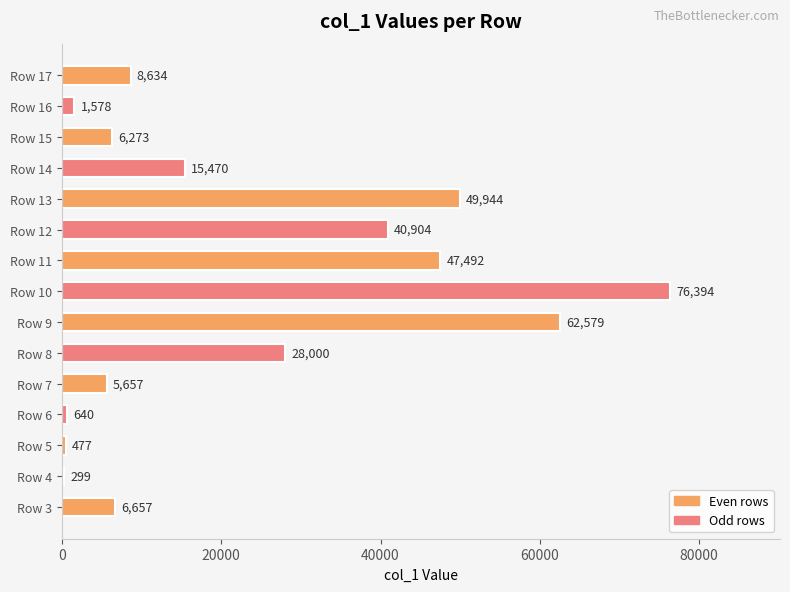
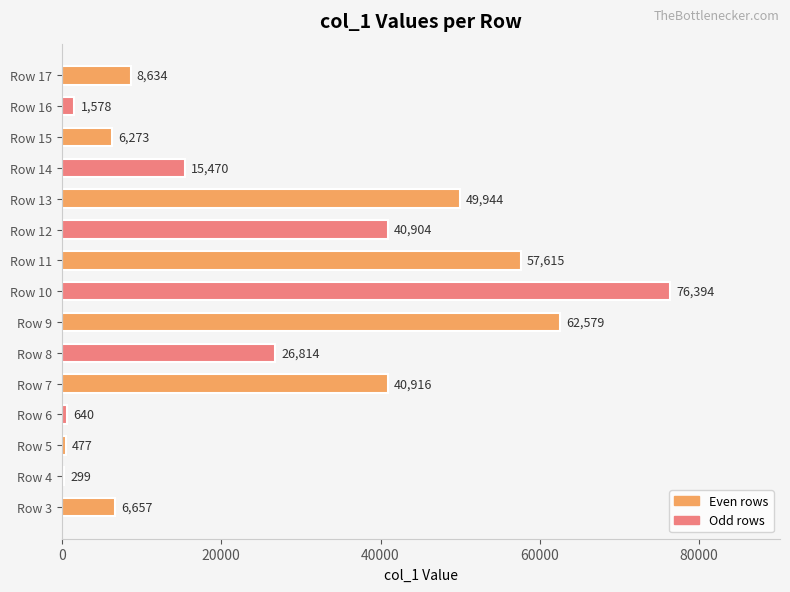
Row 11: 47,492 -> 57,615
Row 8: 28,000 -> 26,814
Row 7: 5,657 -> 40,916
